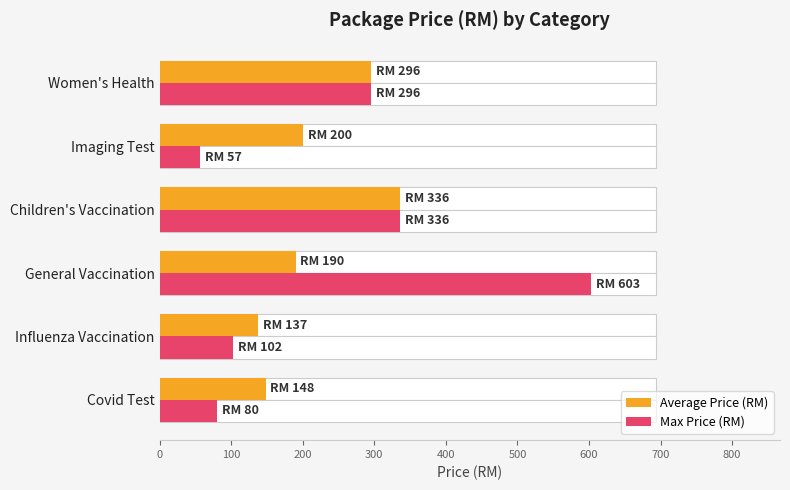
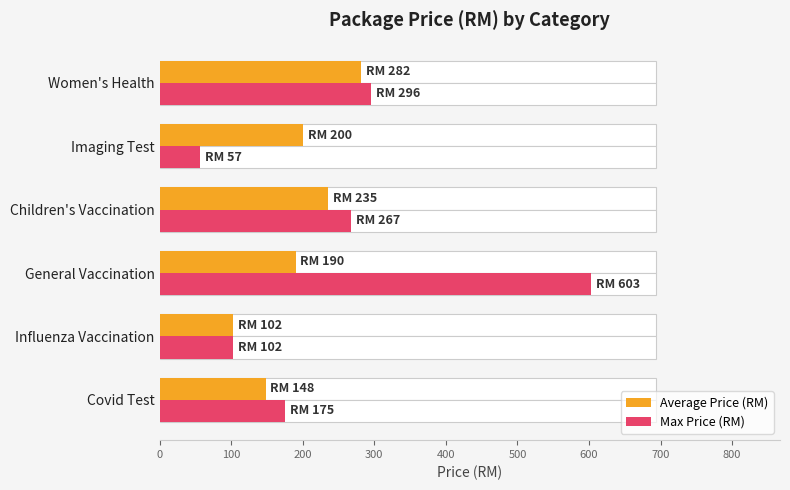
Average Price (RM), Women's Health: 296 -> 282
Average Price (RM), Children's Vaccination: 336 -> 235
Max Price (RM), Children's Vaccination: 336 -> 267
Average Price (RM), Influenza Vaccination: 137 -> 102
Max Price (RM), Covid Test: 80 -> 175
